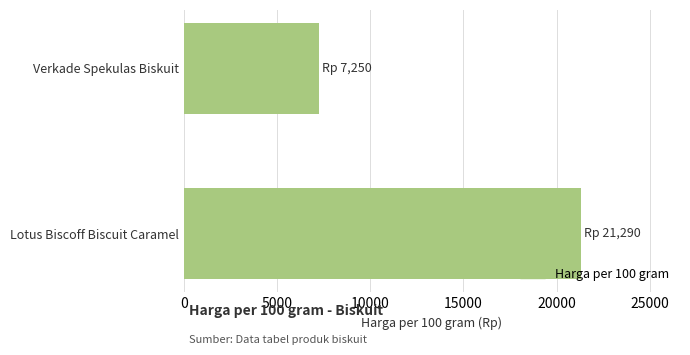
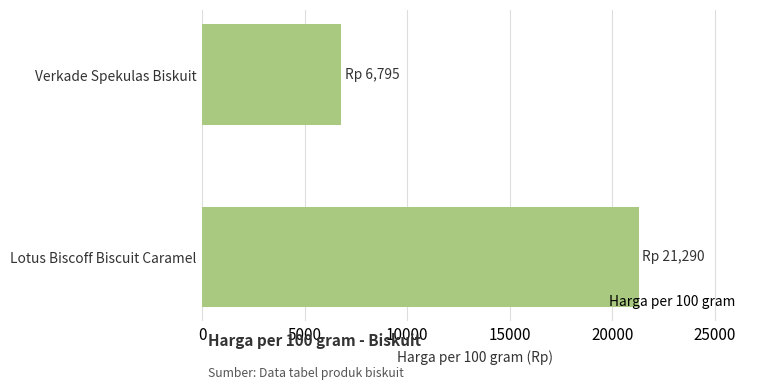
Verkade Spekulas Biskuit: 7,250 -> 6,795
